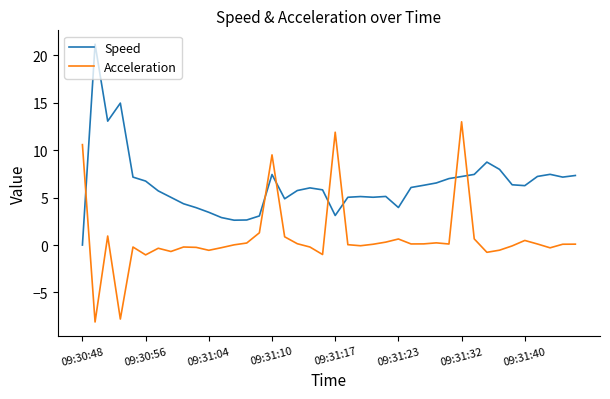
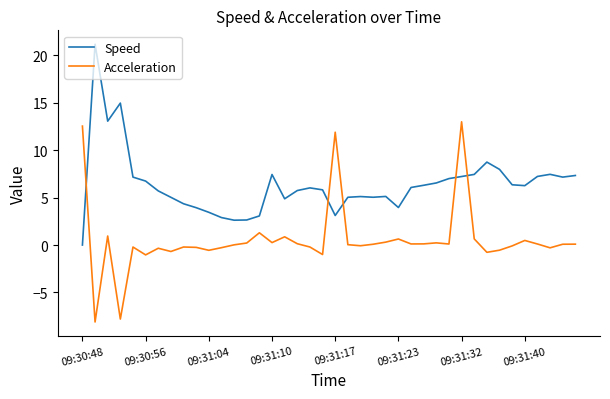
Acceleration, 09:30:48: 11 -> 13
Acceleration, 09:31:10: 10 -> 0
